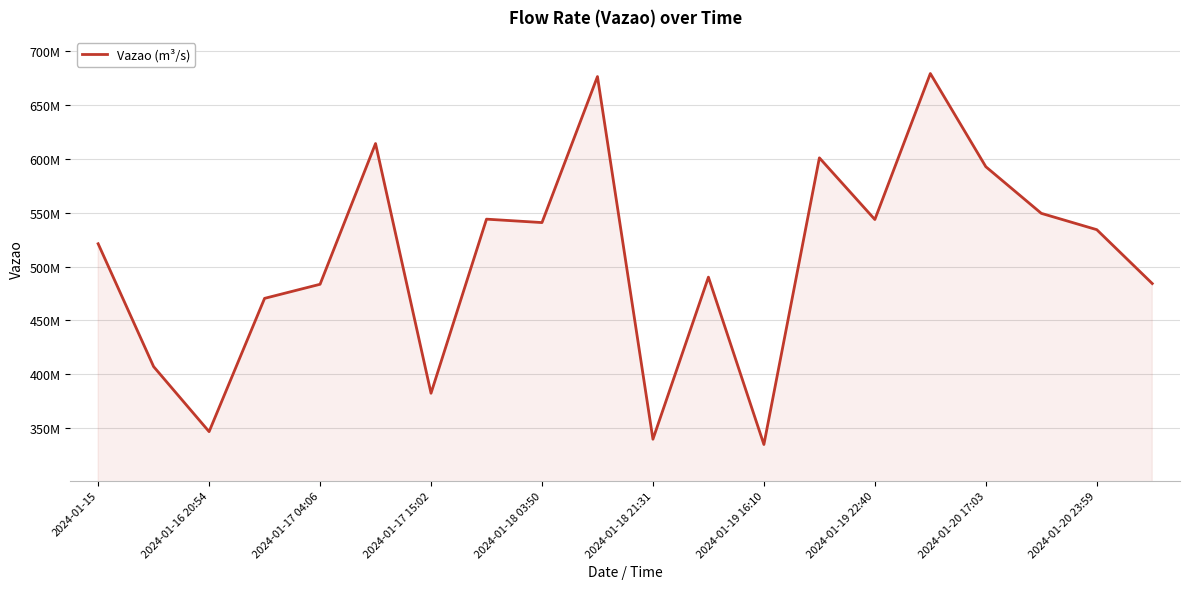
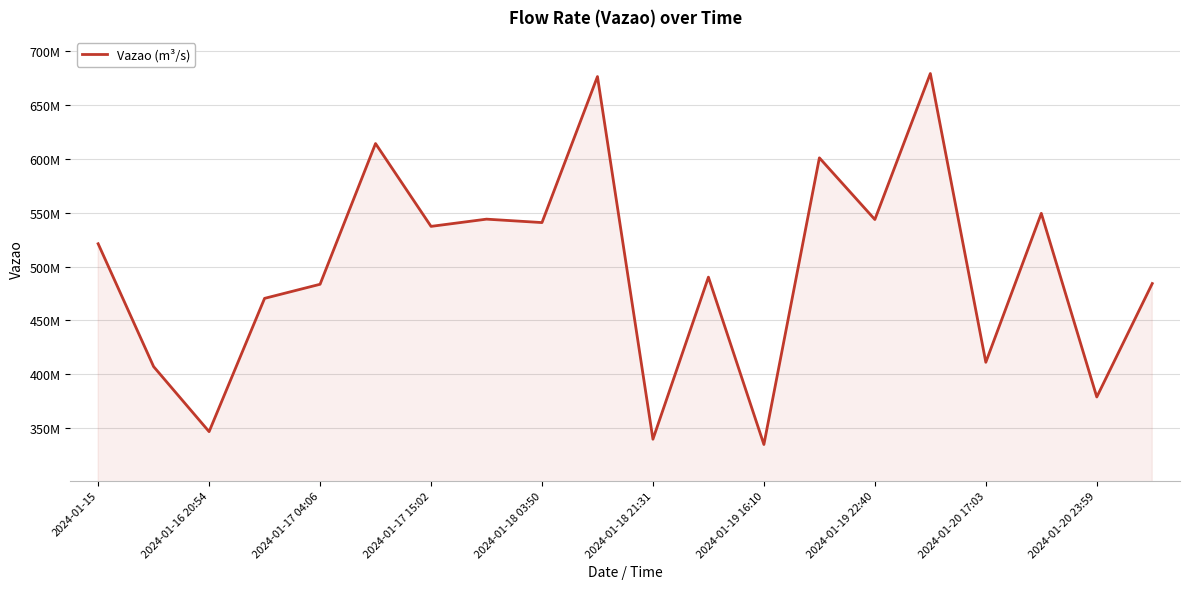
2024-01-17 15:02: 383000000 -> 537000000
2024-01-20 17:03: 593000000 -> 411000000
2024-01-20 23:59: 534000000 -> 379000000
